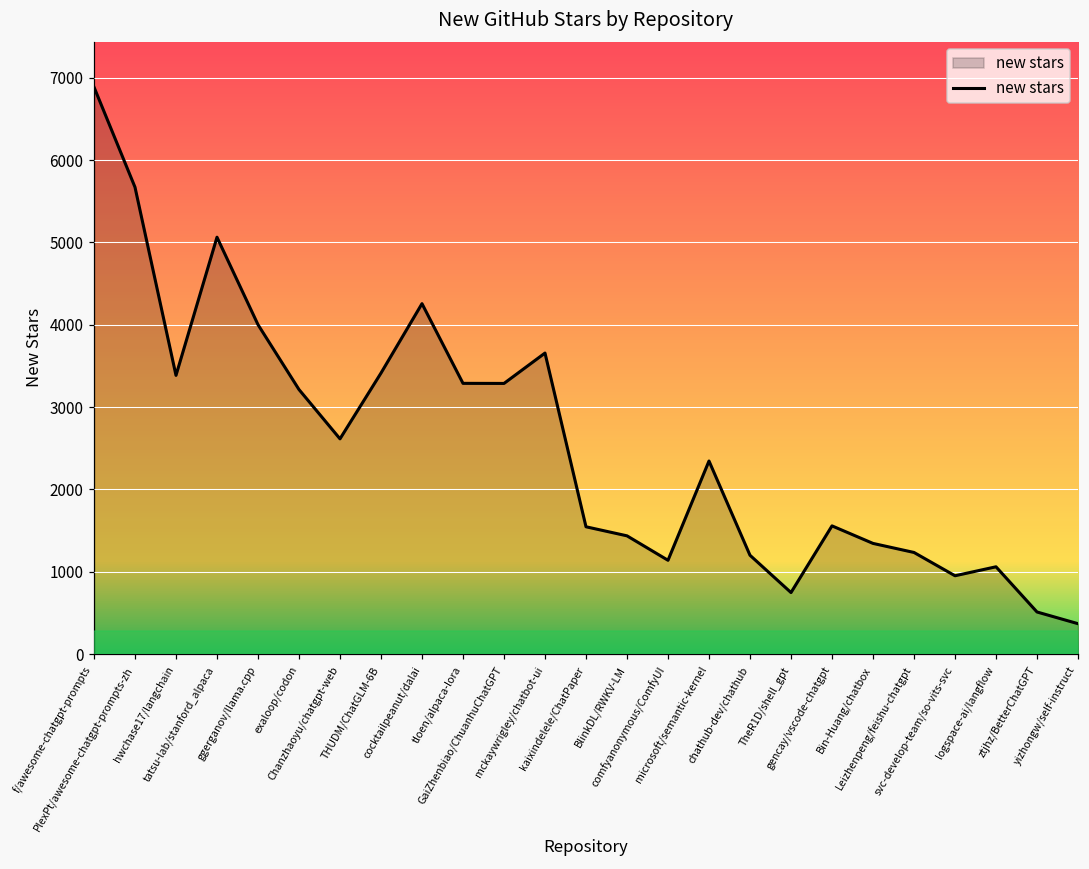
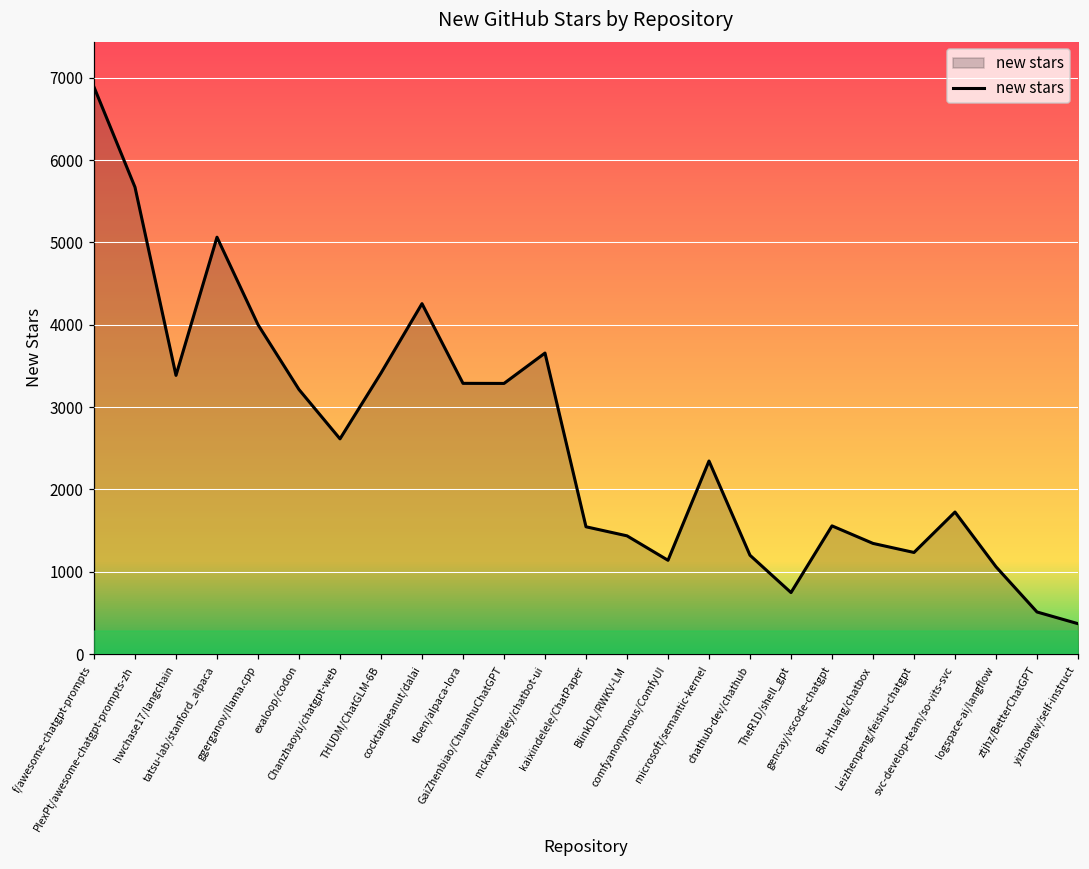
svc-develop-team/so-vits-svc: 1000 -> 1700
